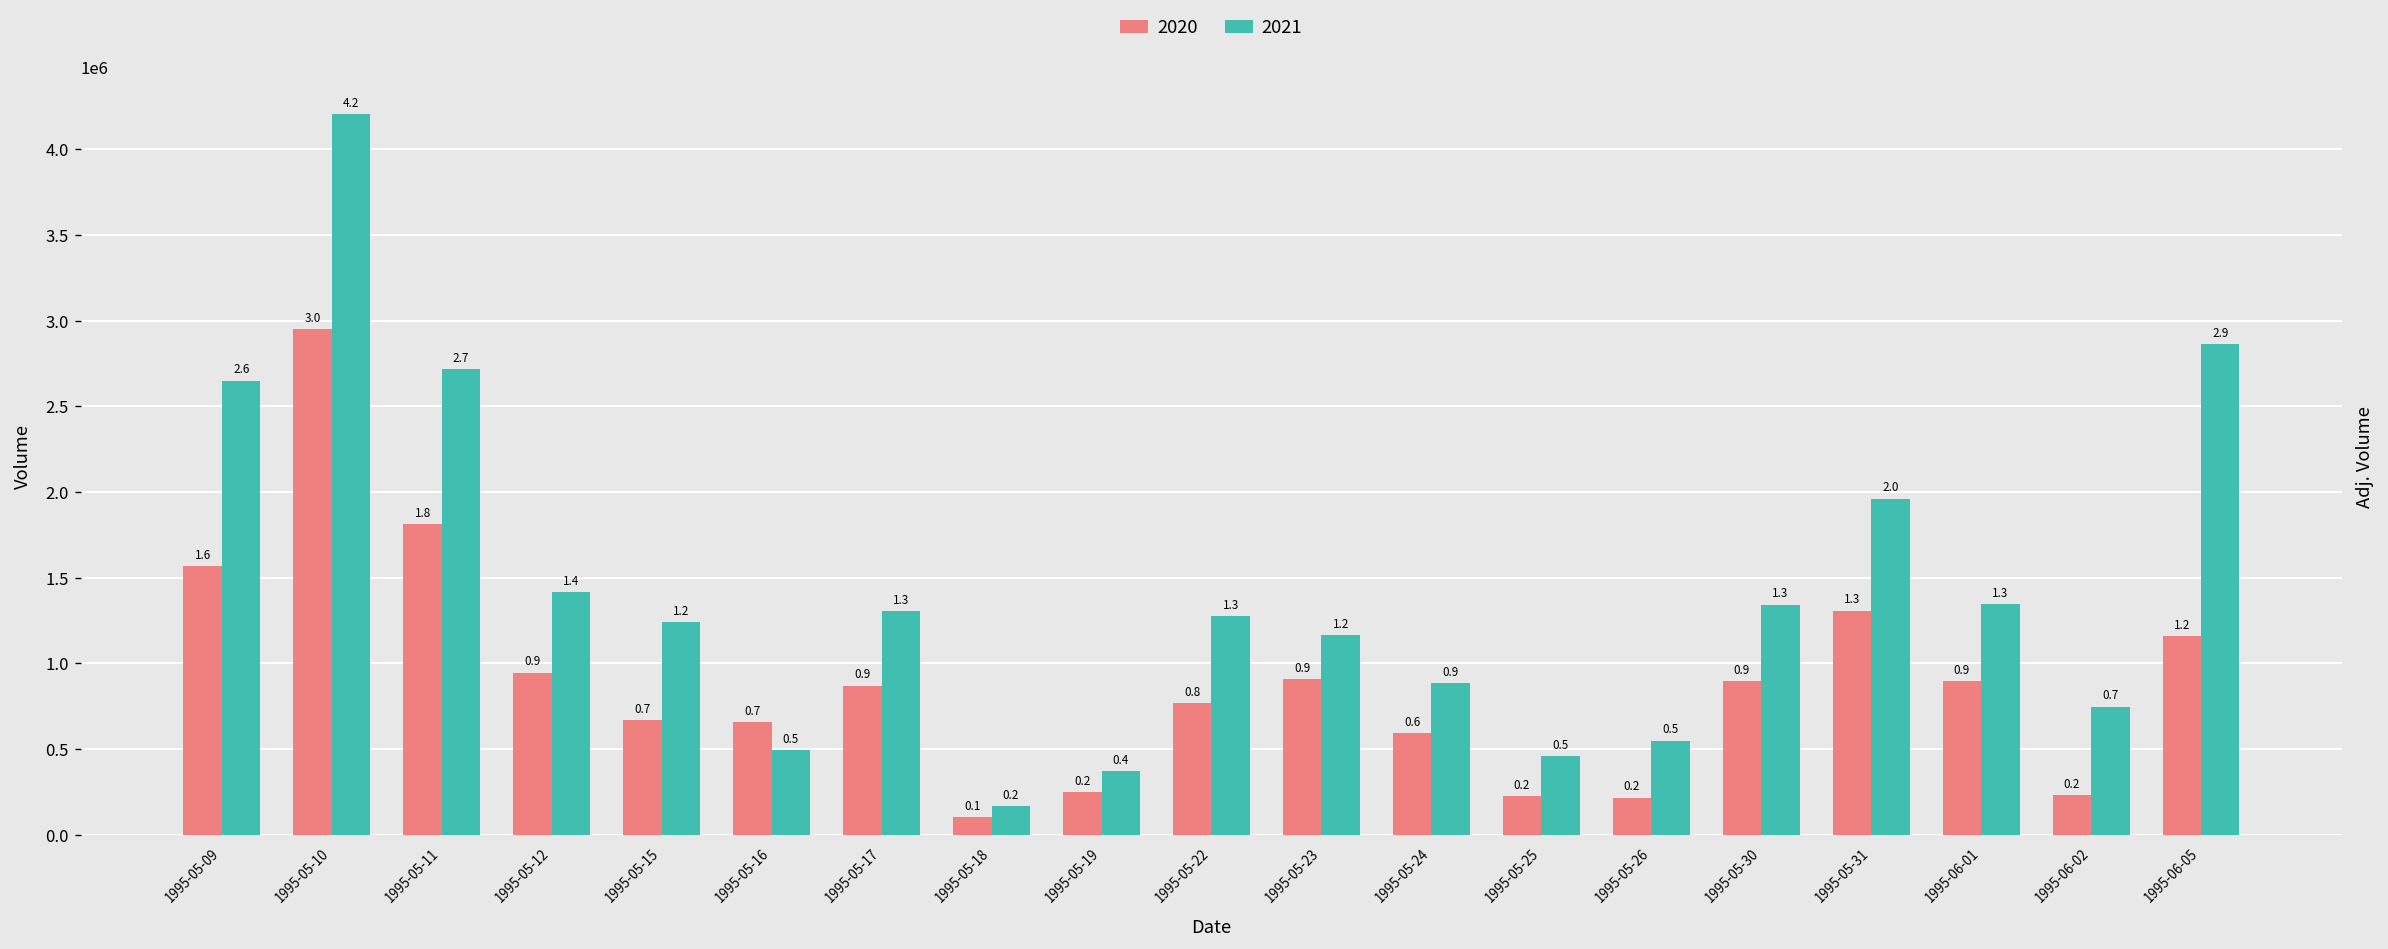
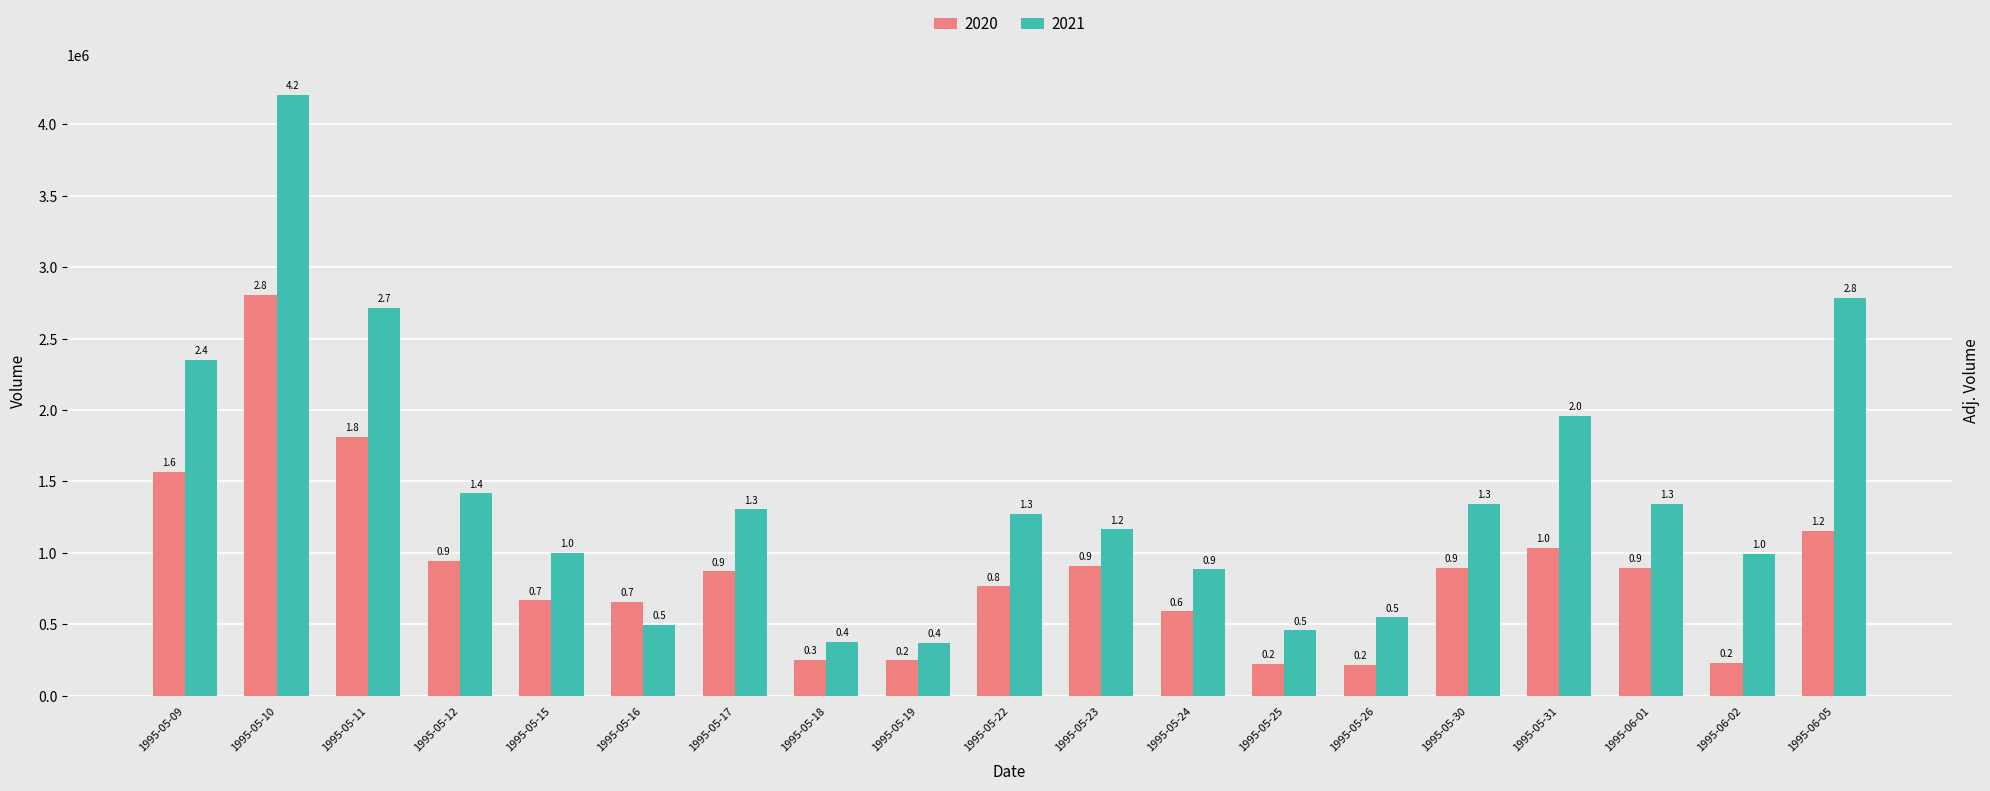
2021, 1995-05-09: 2.6 -> 2.4
2020, 1995-05-10: 3.0 -> 2.8
2021, 1995-05-15: 1.2 -> 1.0
2020, 1995-05-18: 0.1 -> 0.3
2021, 1995-05-18: 0.2 -> 0.4
2020, 1995-05-31: 1.3 -> 1.0
2021, 1995-06-02: 0.7 -> 1.0
2021, 1995-06-05: 2.9 -> 2.8
